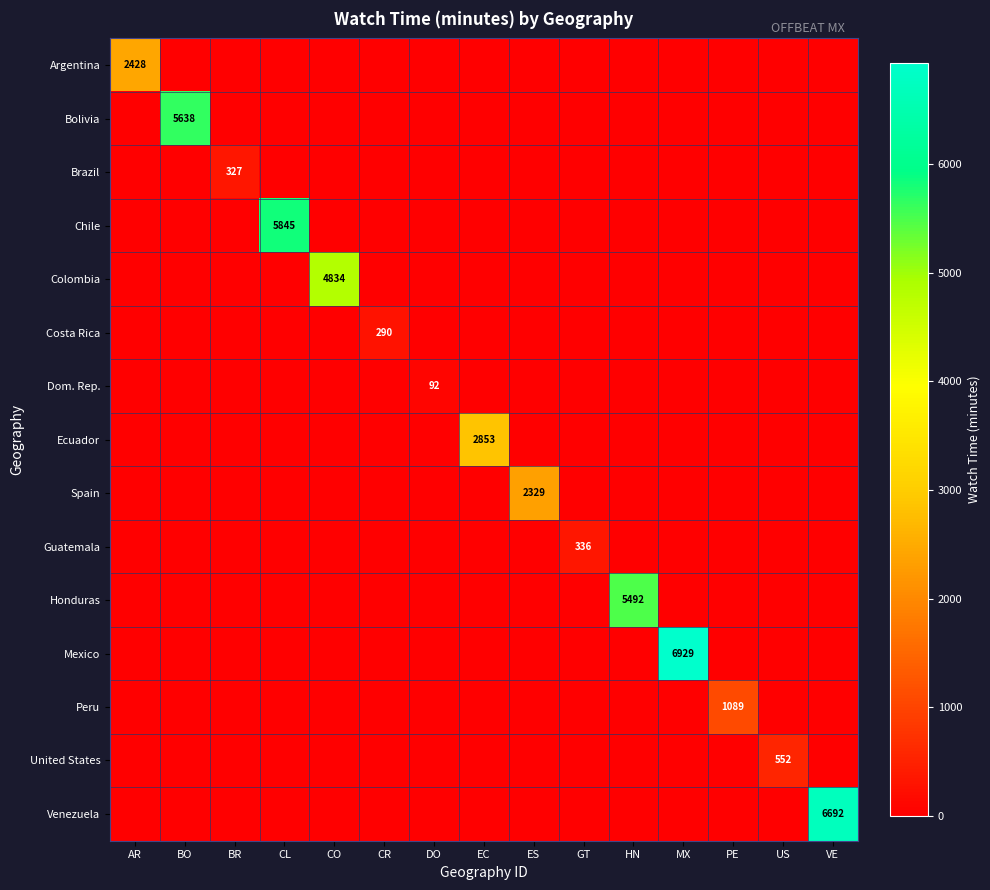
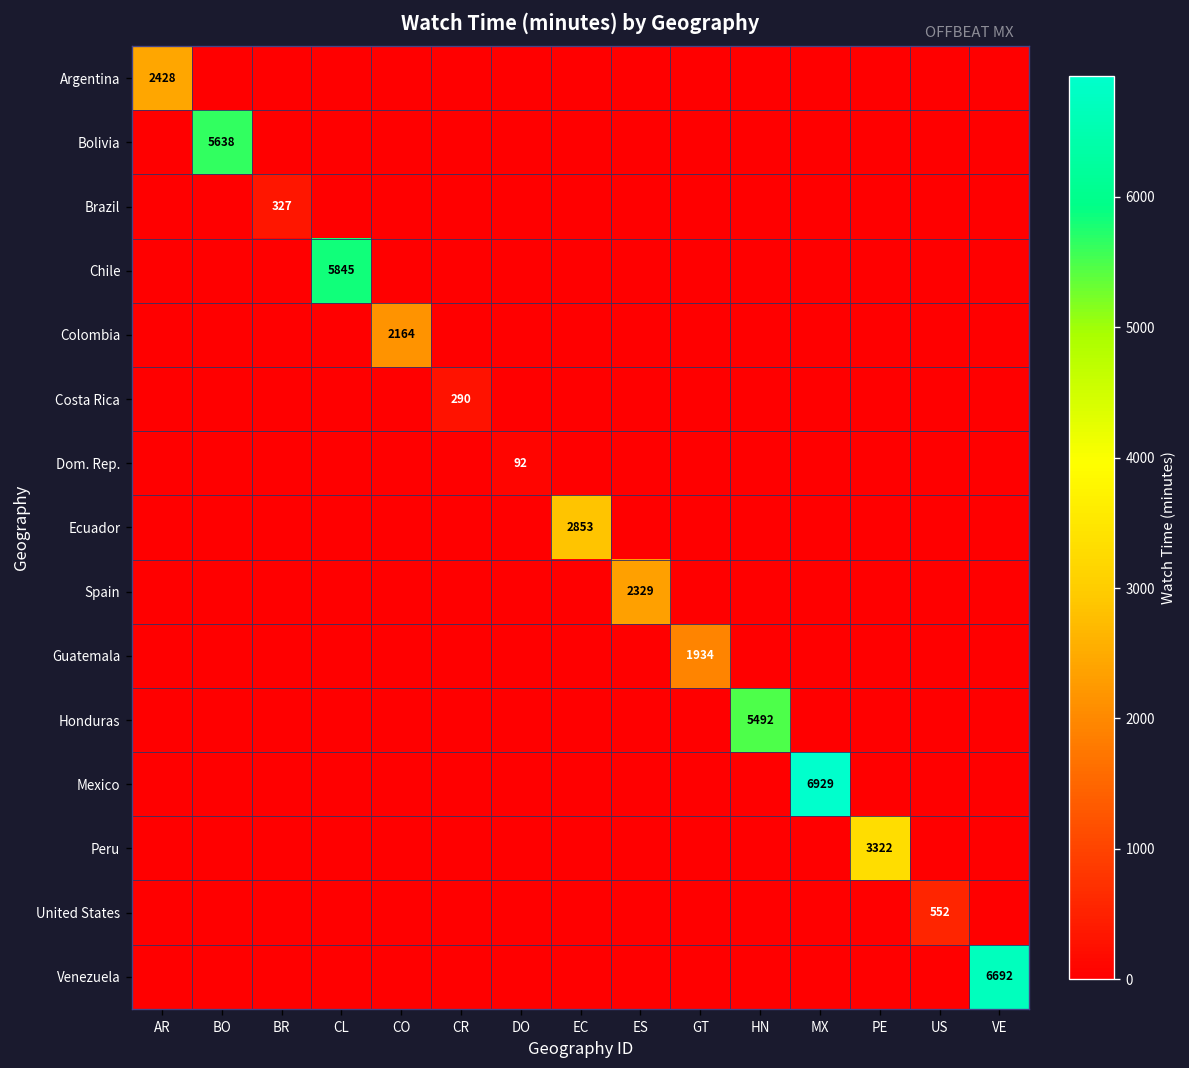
Colombia, CO: 4834 -> 2164
Guatemala, GT: 336 -> 1934
Peru, PE: 1089 -> 3322
